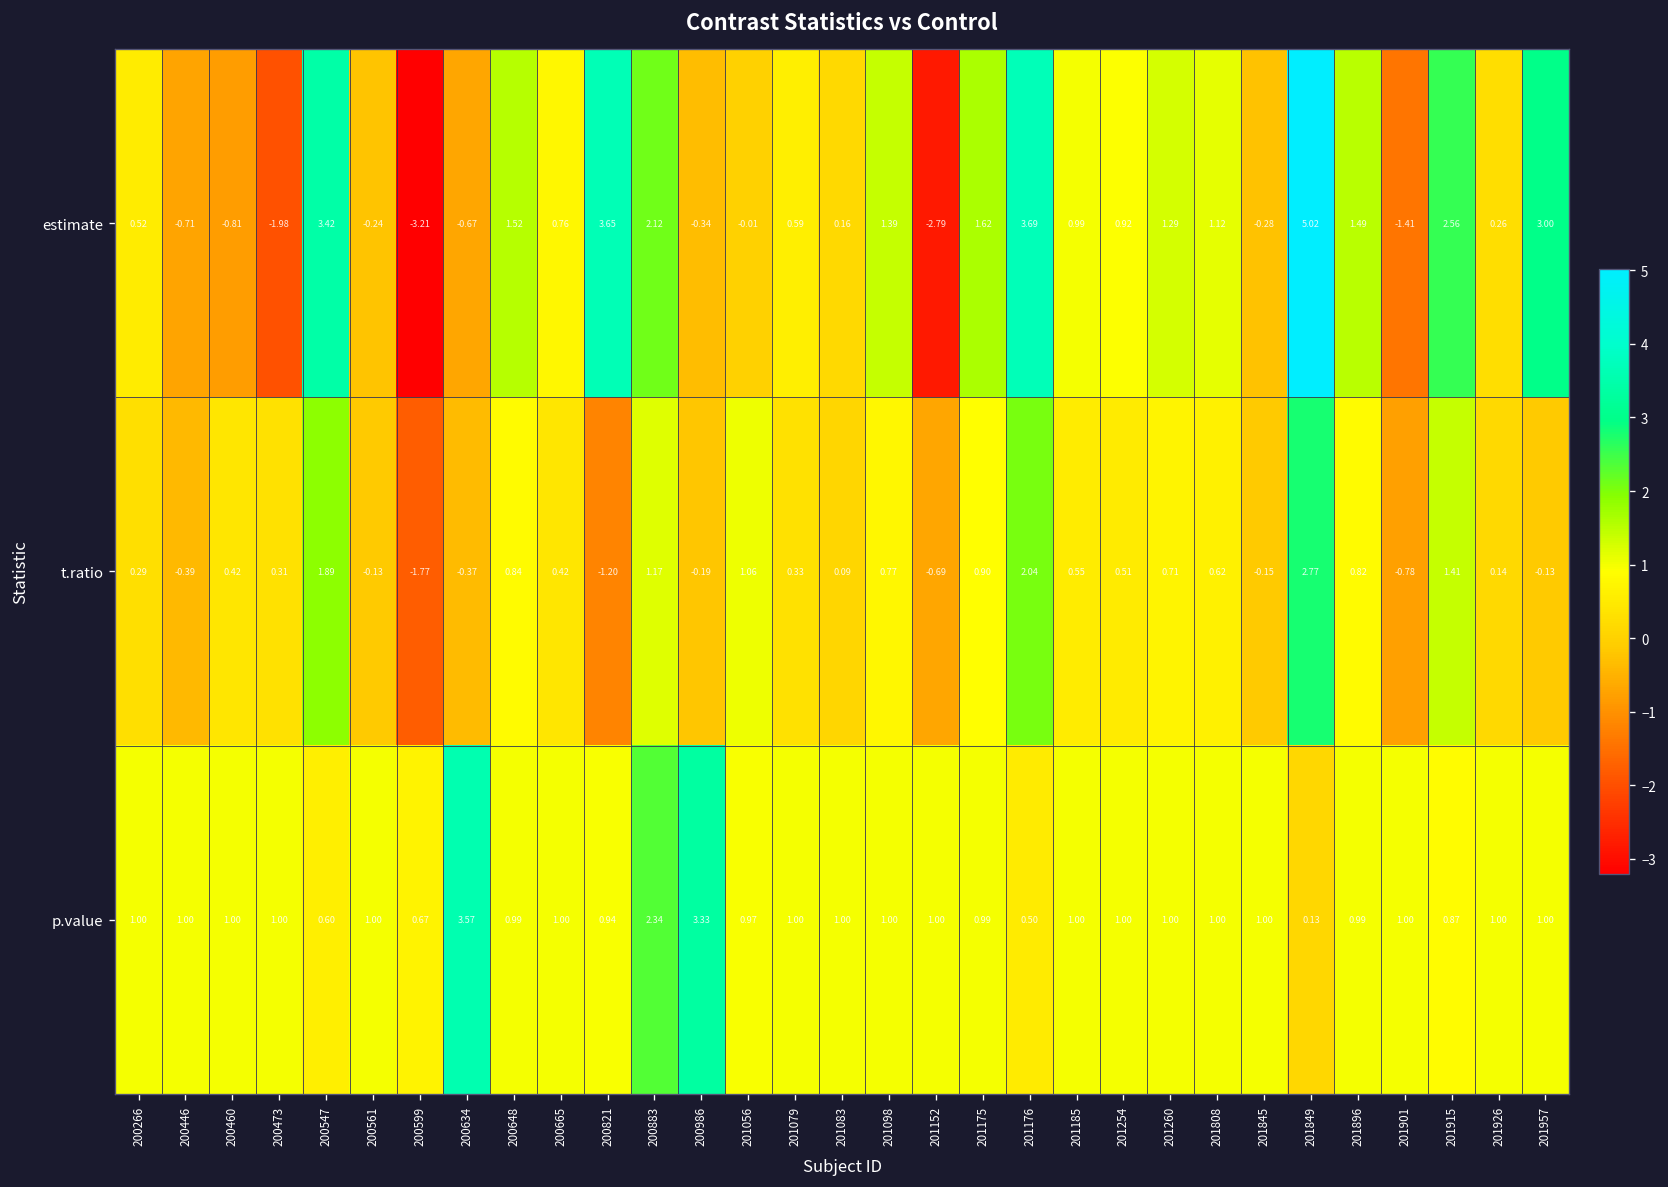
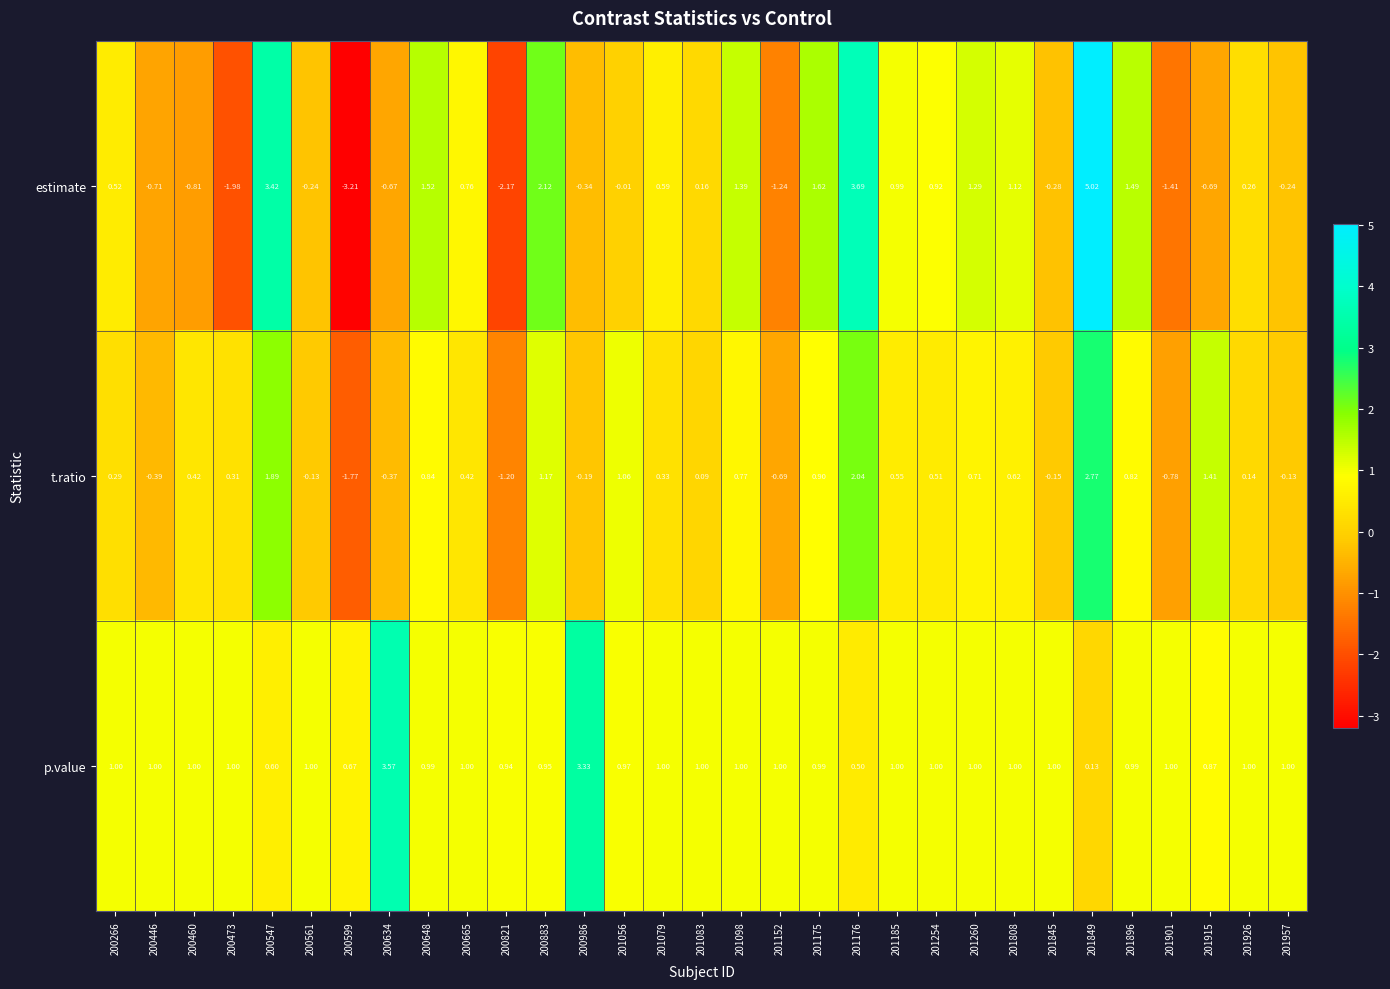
estimate, 200821: 3.65 -> -2.17
estimate, 201152: -2.79 -> -1.24
estimate, 201915: 2.56 -> -0.69
estimate, 201957: 3.00 -> -0.24
p.value, 200883: 2.34 -> 0.95
